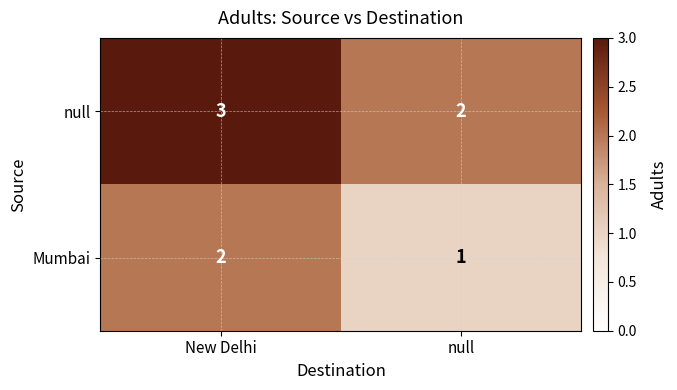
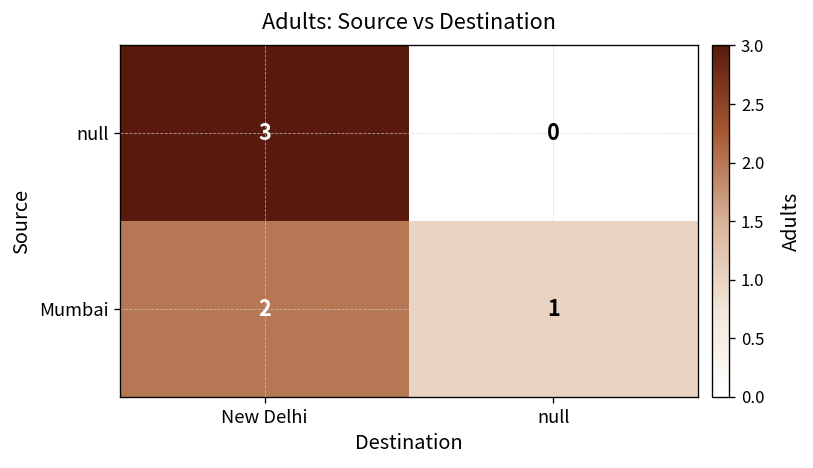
null, null: 2 -> 0
